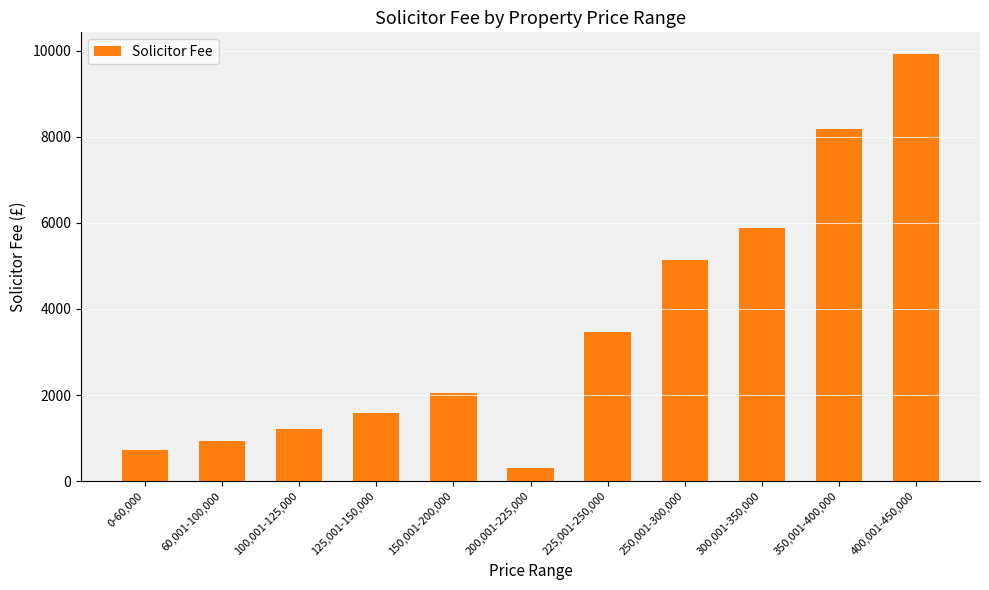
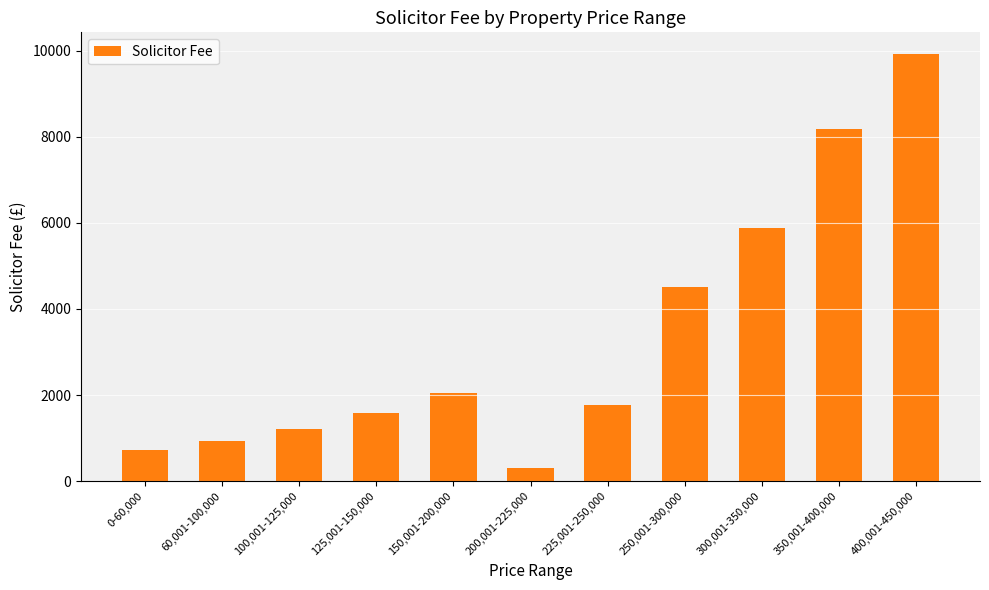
225,001-250,000: 3500 -> 1800
250,001-300,000: 5100 -> 4500
